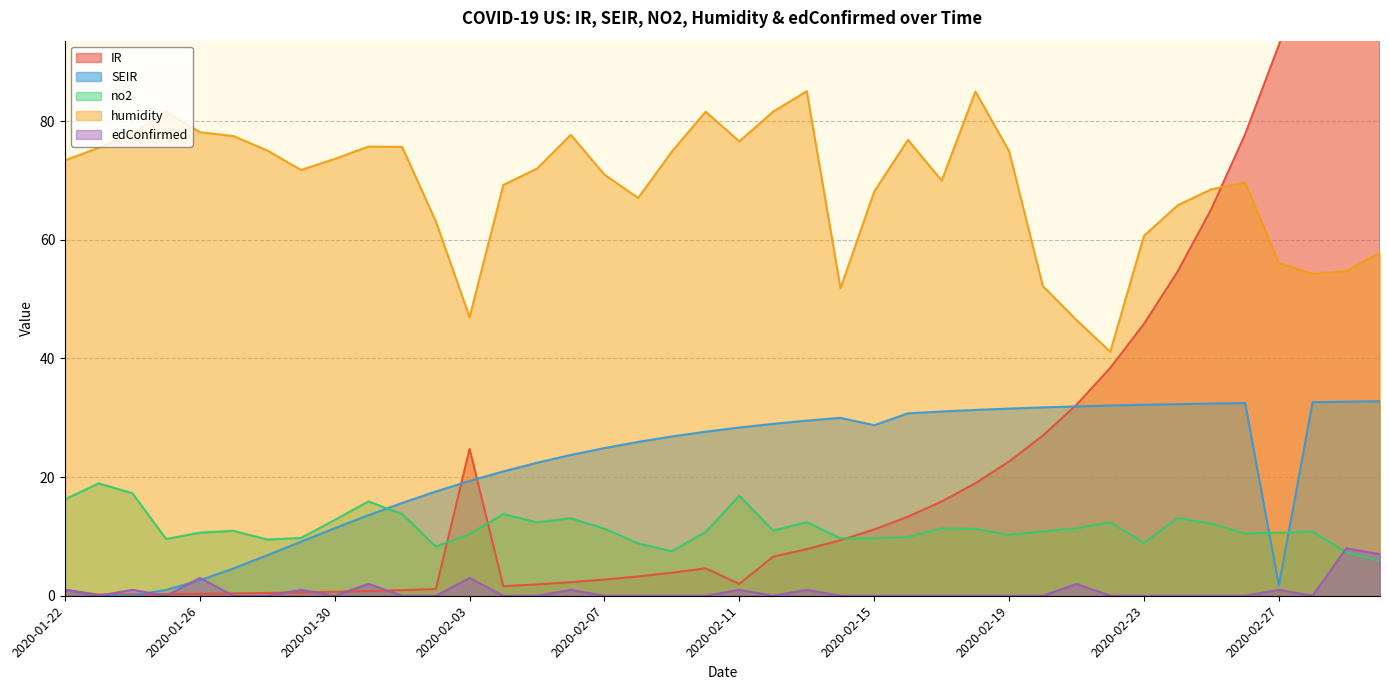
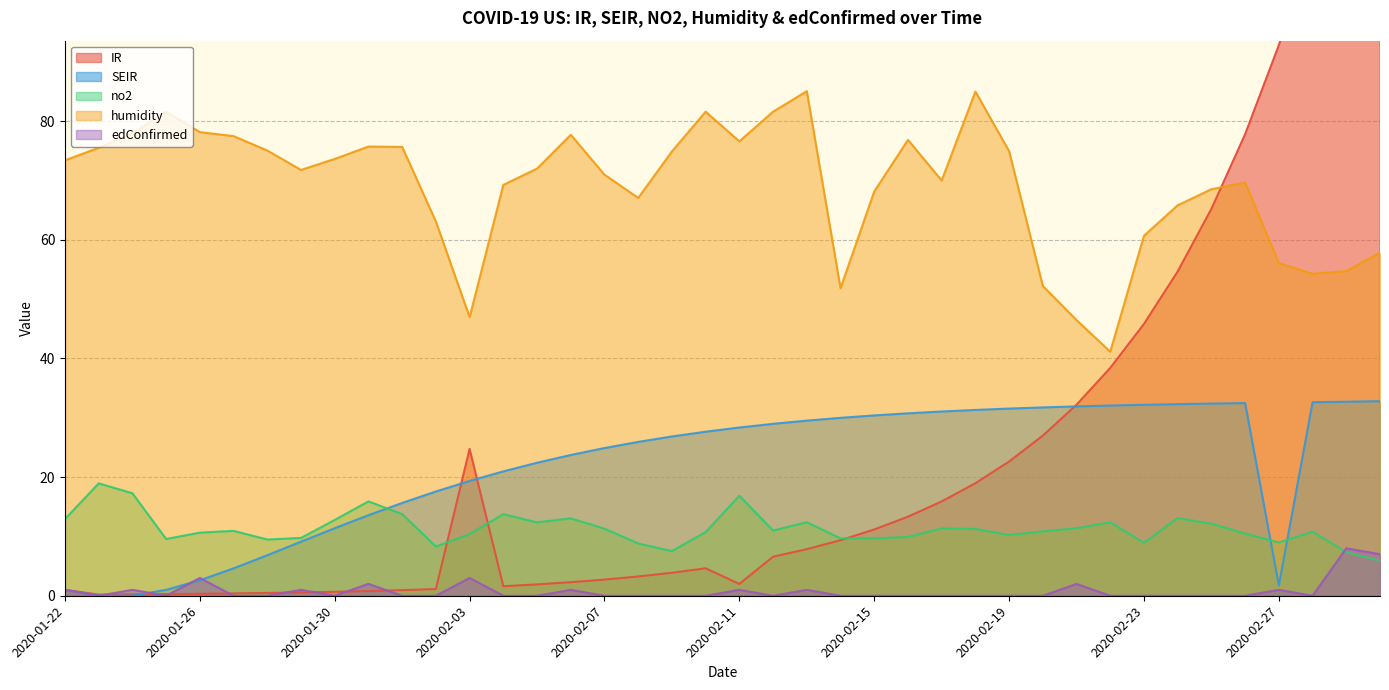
no2, 2020-01-22: 16 -> 13
SEIR, 2020-02-15: 29 -> 30
no2, 2020-02-27: 11 -> 9
